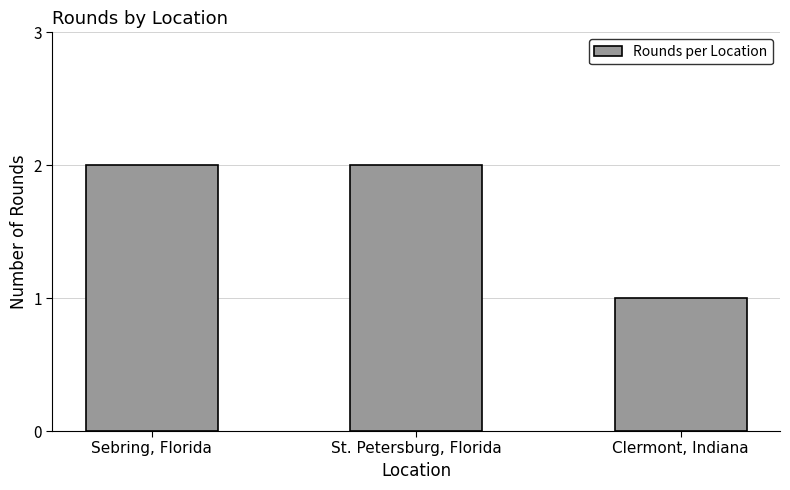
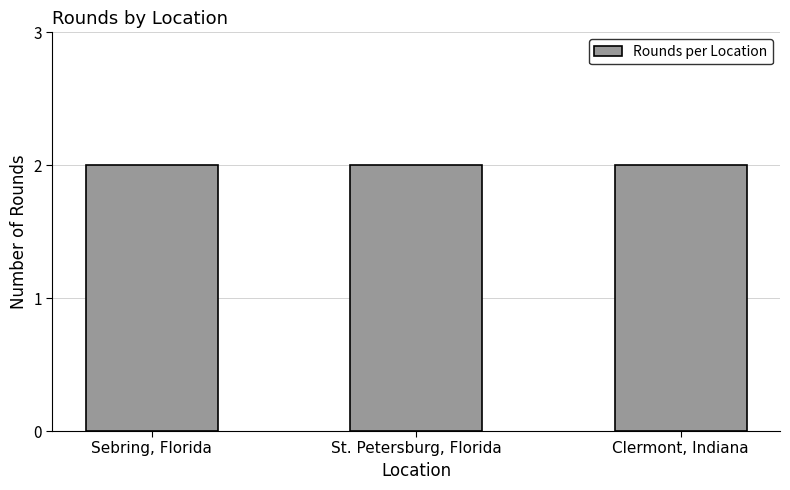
Clermont, Indiana: 1 -> 2
